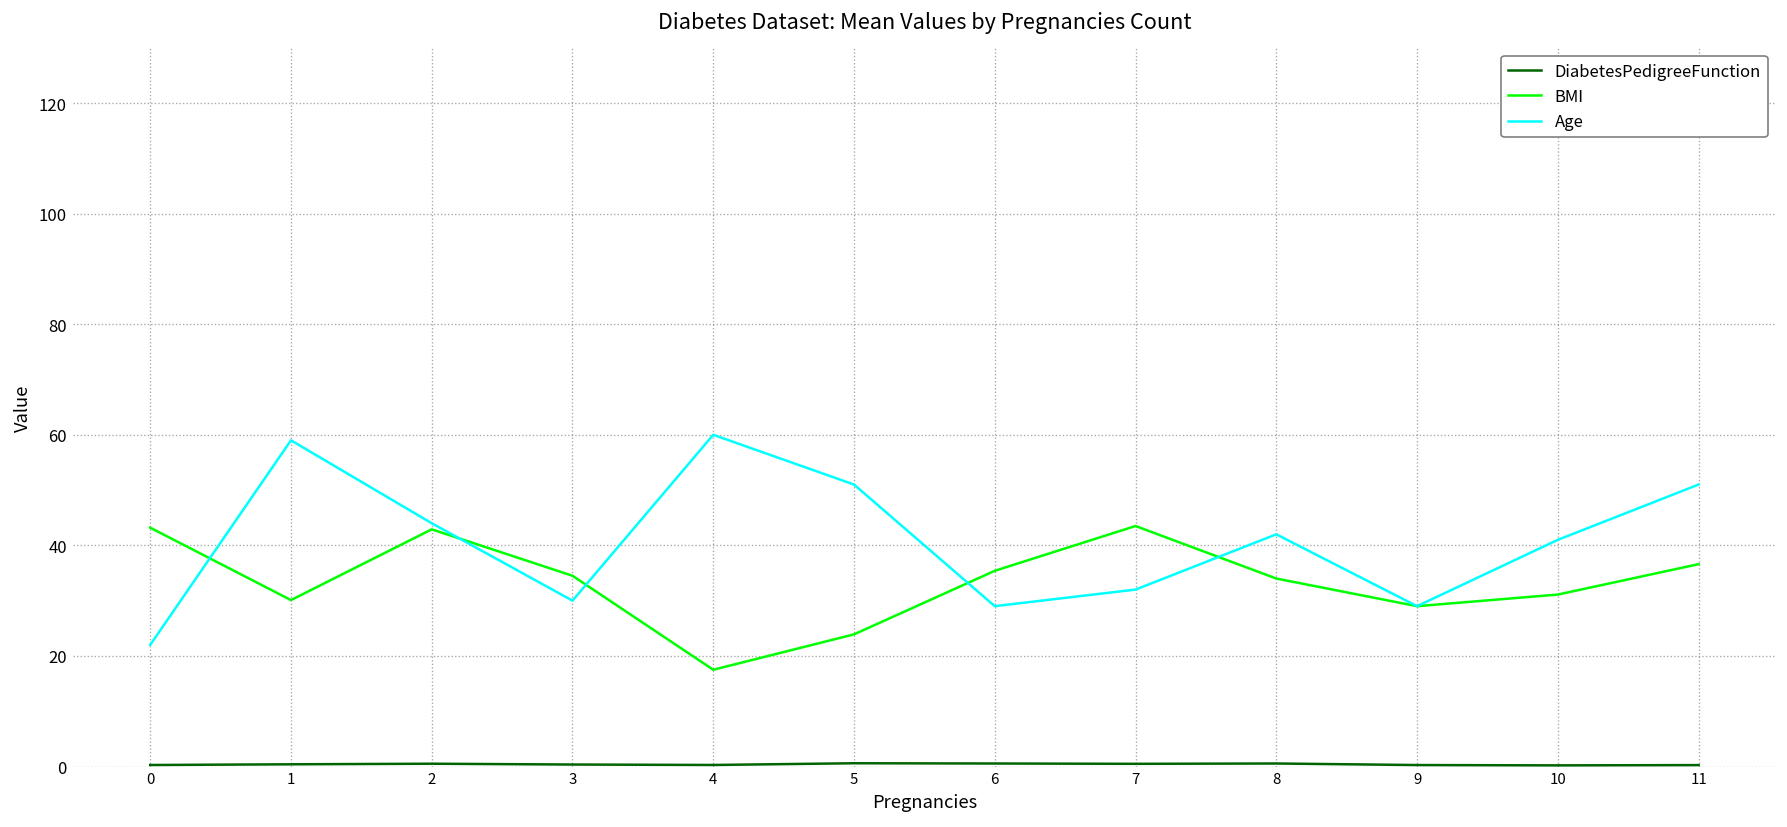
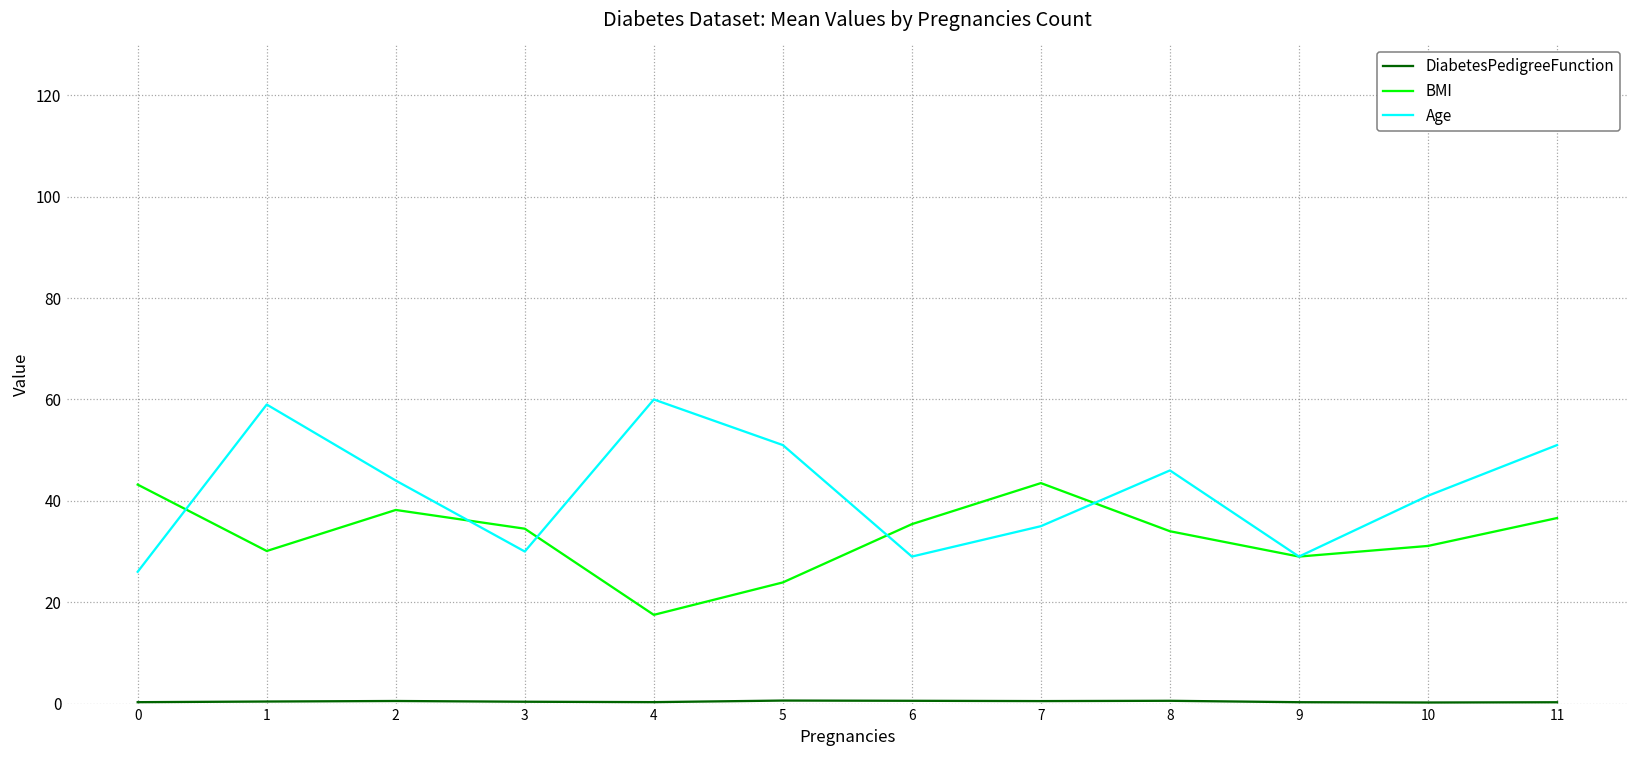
Age, 0: 22 -> 26
BMI, 2: 43 -> 38
Age, 7: 32 -> 35
Age, 8: 42 -> 46
